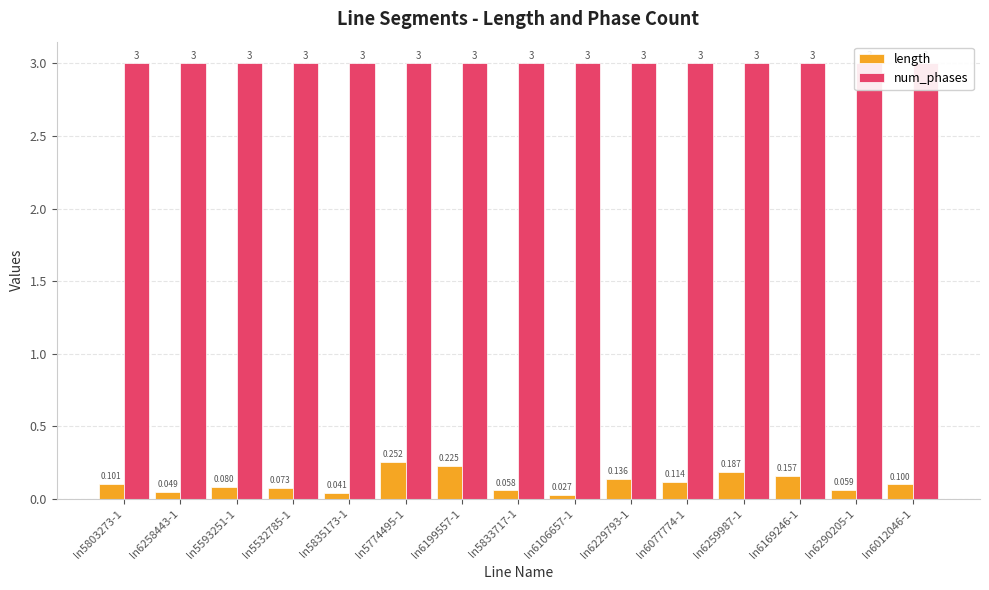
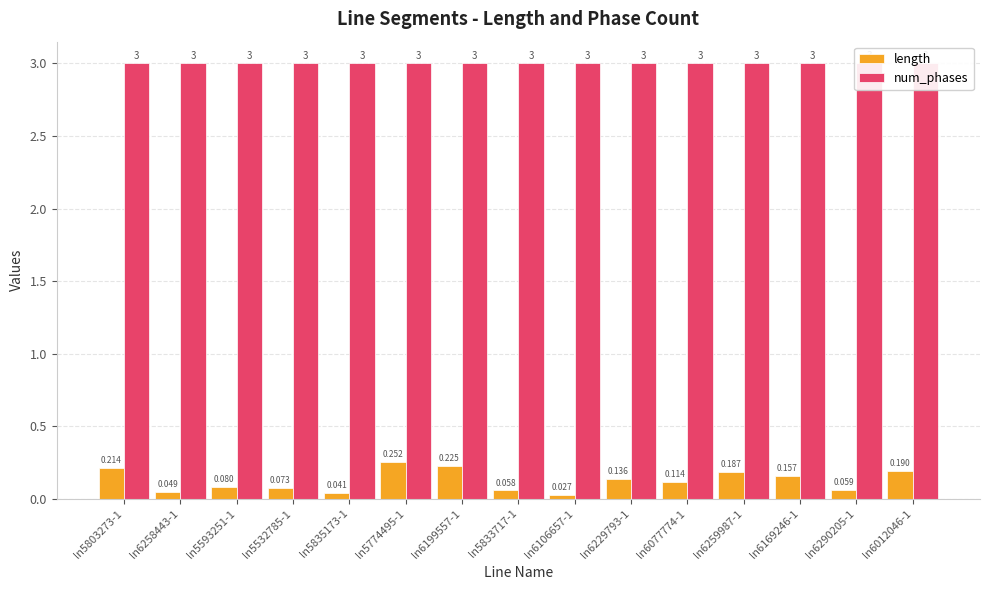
length, ln5803273-1: 0.101 -> 0.214
length, ln6012046-1: 0.100 -> 0.190
